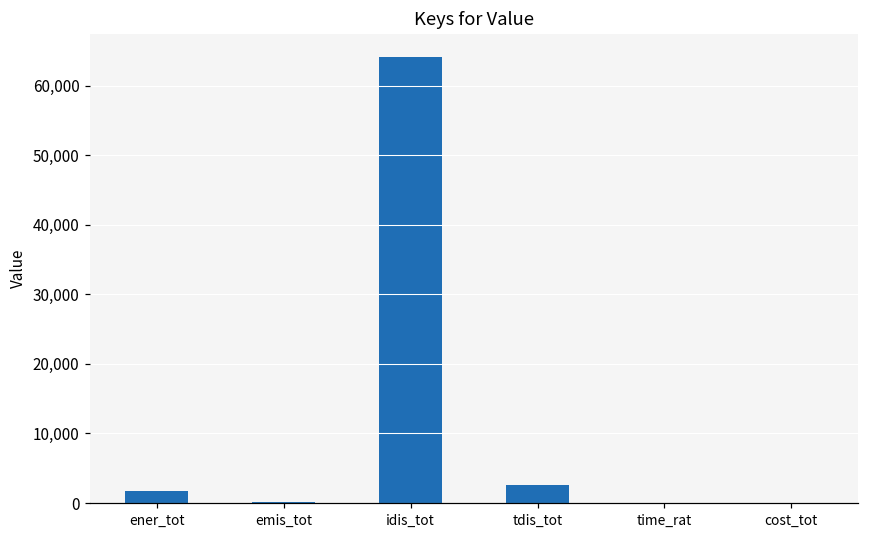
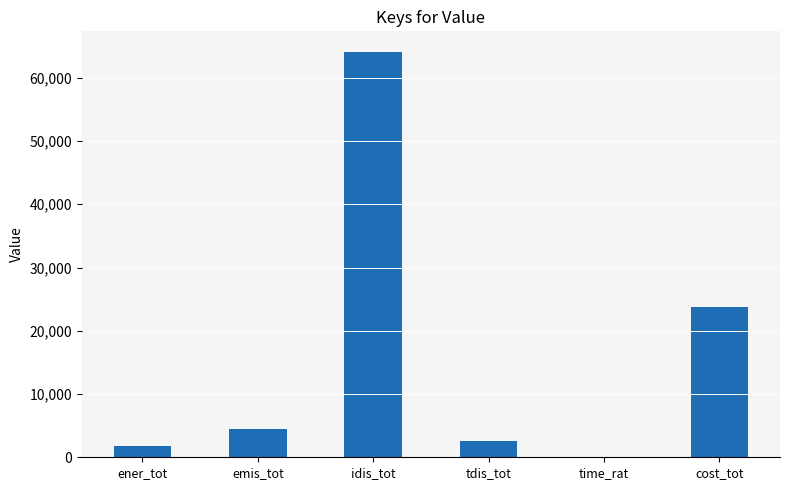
emis_tot: 0 -> 4,000
cost_tot: 0 -> 24,000
